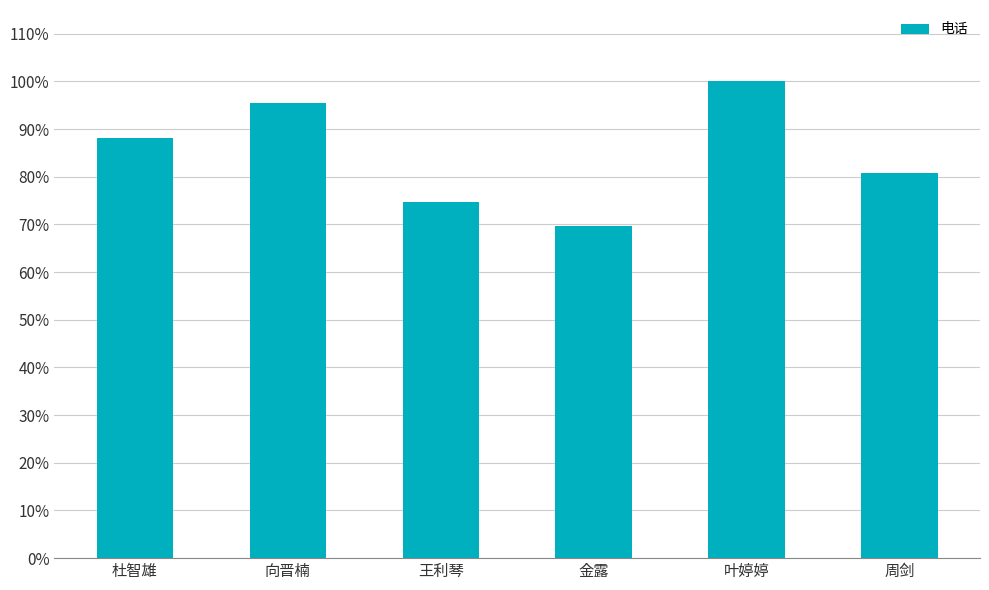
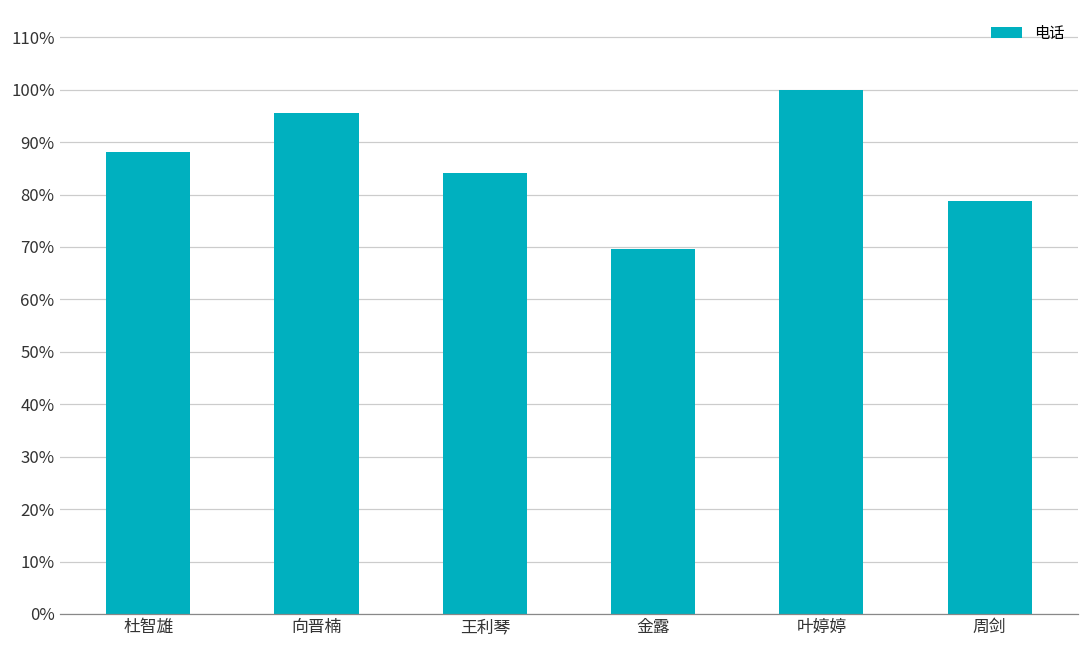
王利琴: 75% -> 84%
周剑: 81% -> 79%
